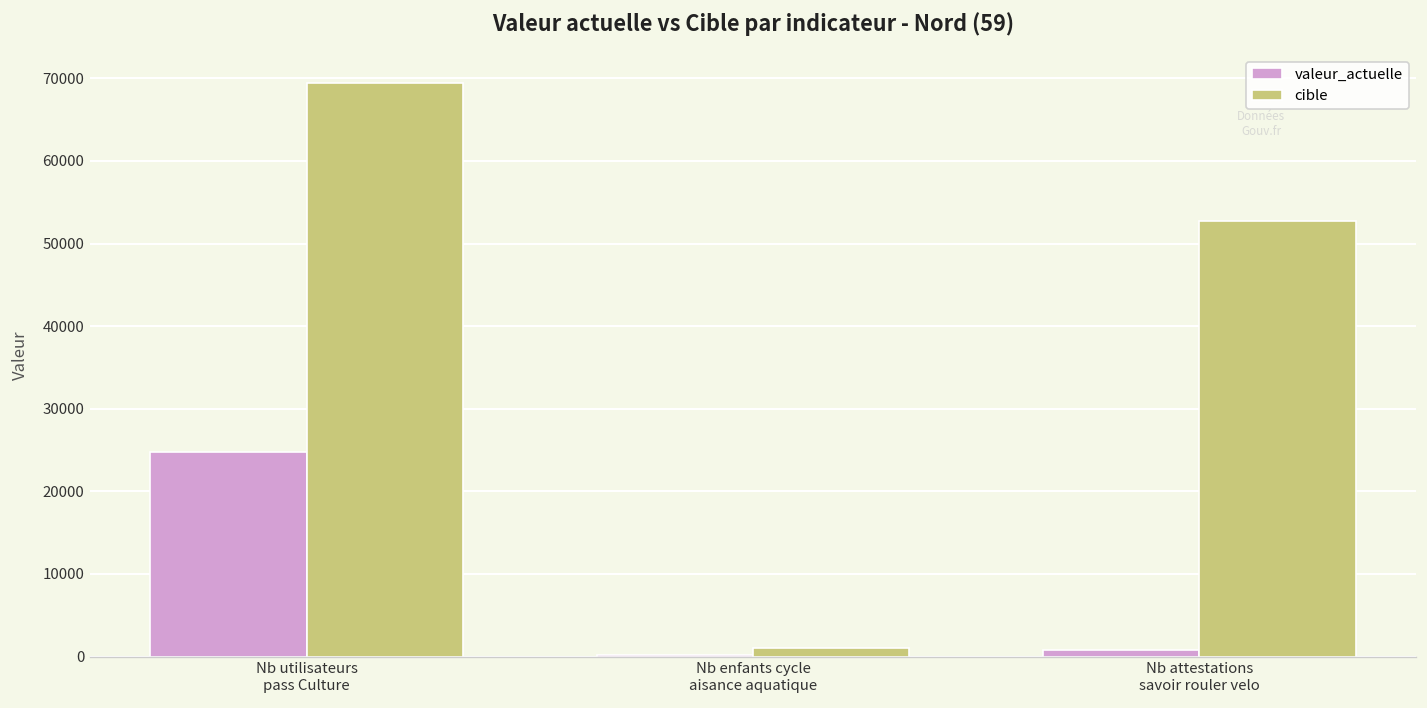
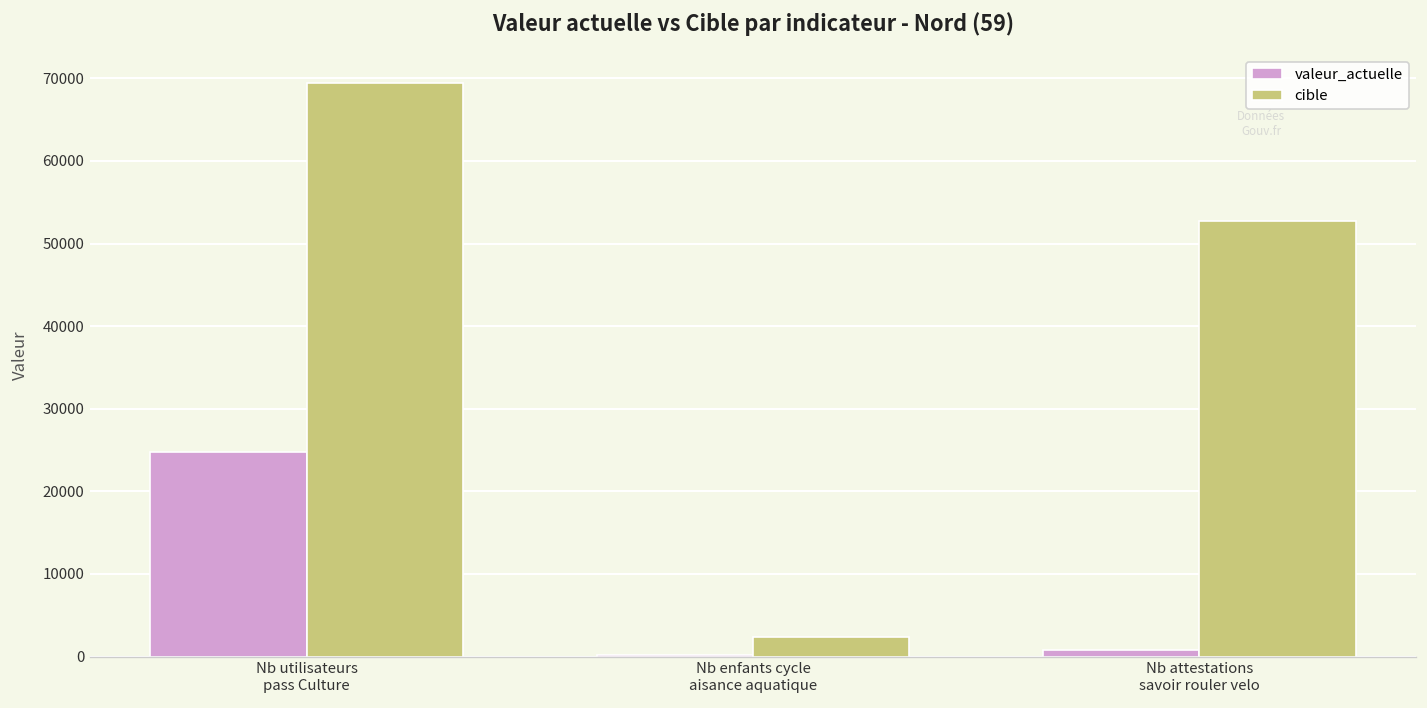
cible, Nb enfants cycle aisance aquatique: 1000 -> 2000
